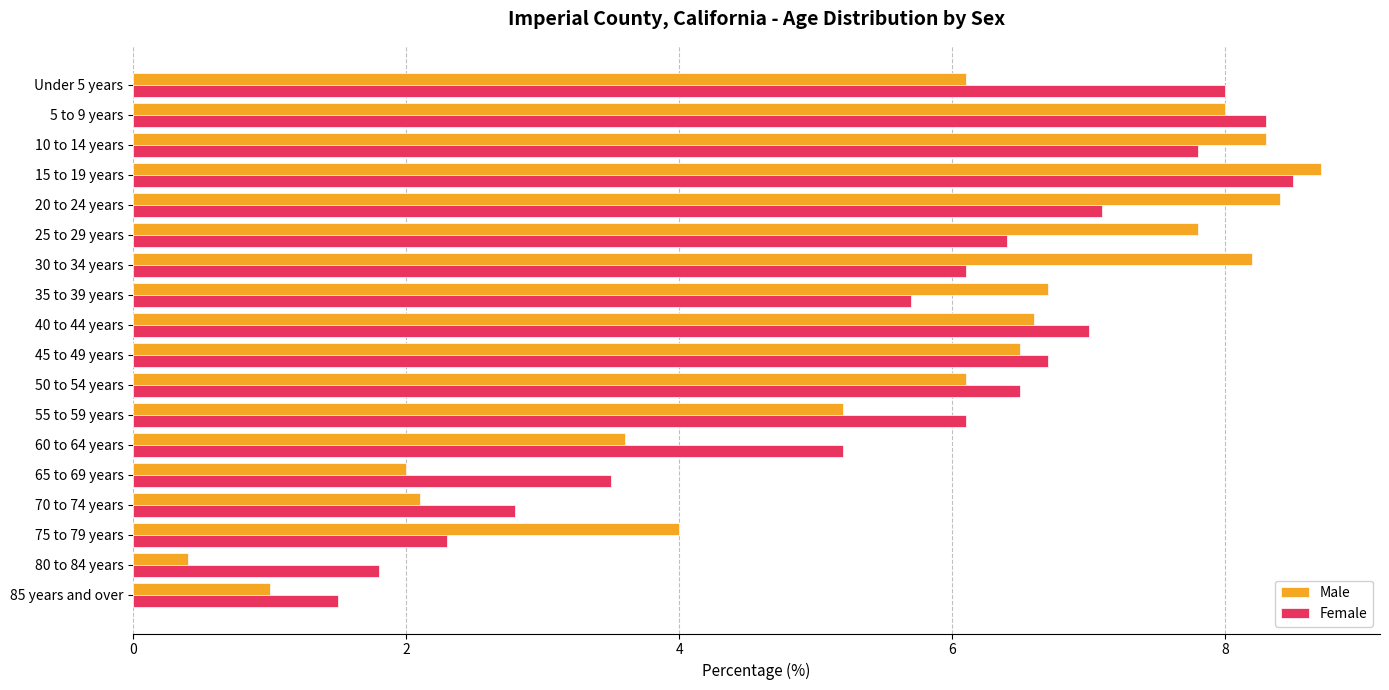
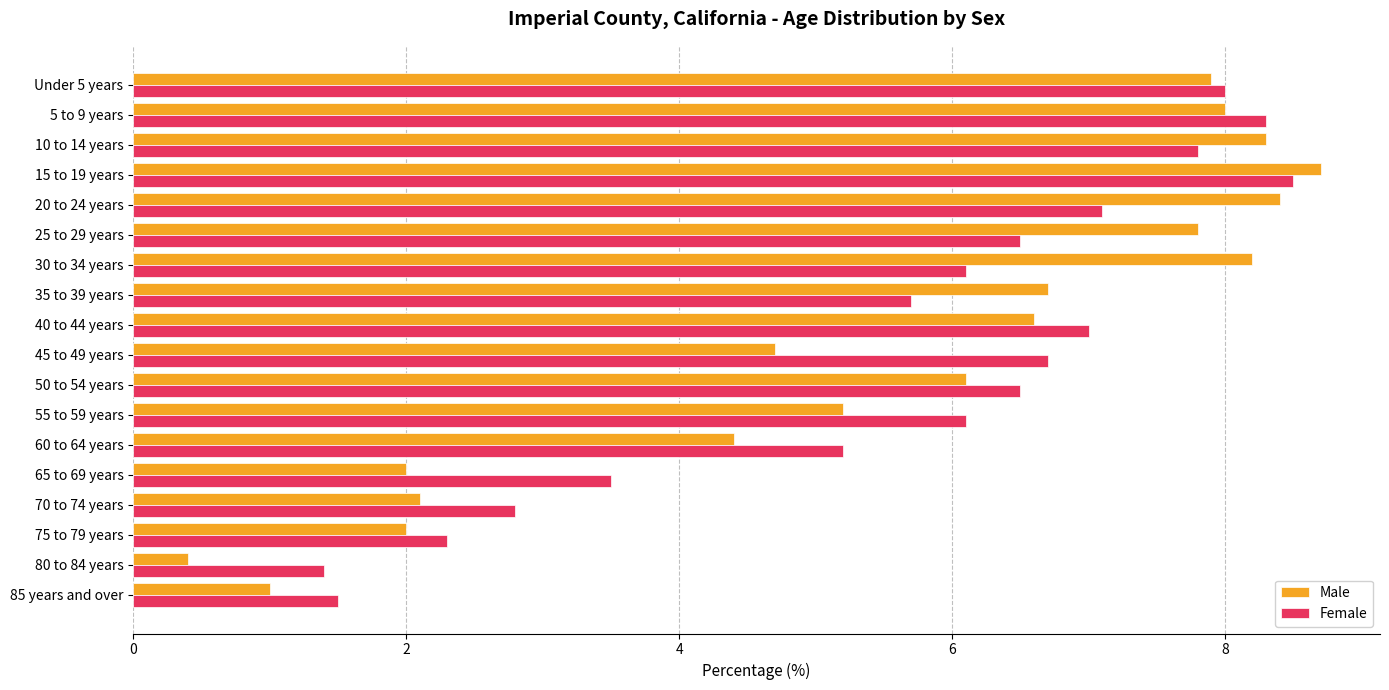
Male, Under 5 years: 6.1 -> 7.9
Female, 25 to 29 years: 6.4 -> 6.5
Male, 45 to 49 years: 6.5 -> 4.7
Male, 60 to 64 years: 3.6 -> 4.4
Male, 75 to 79 years: 4 -> 2
Female, 80 to 84 years: 1.8 -> 1.4
